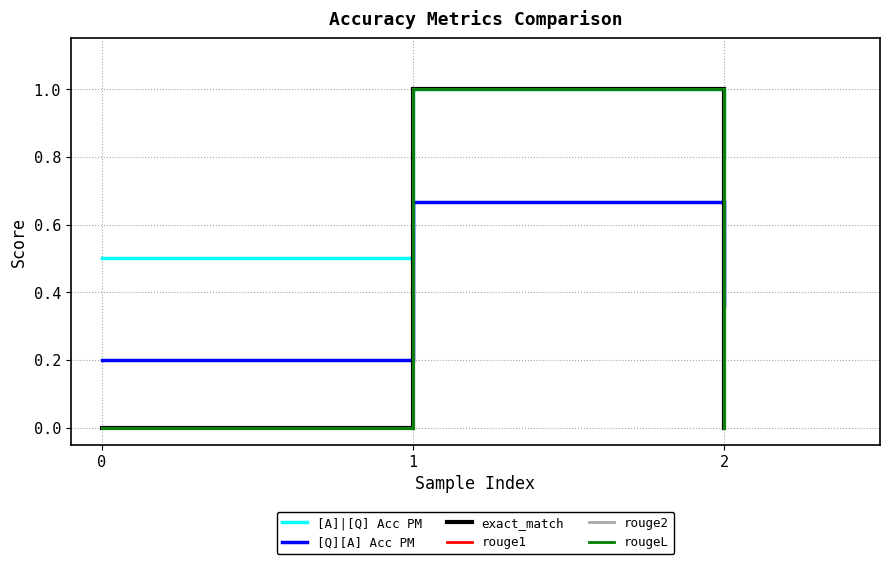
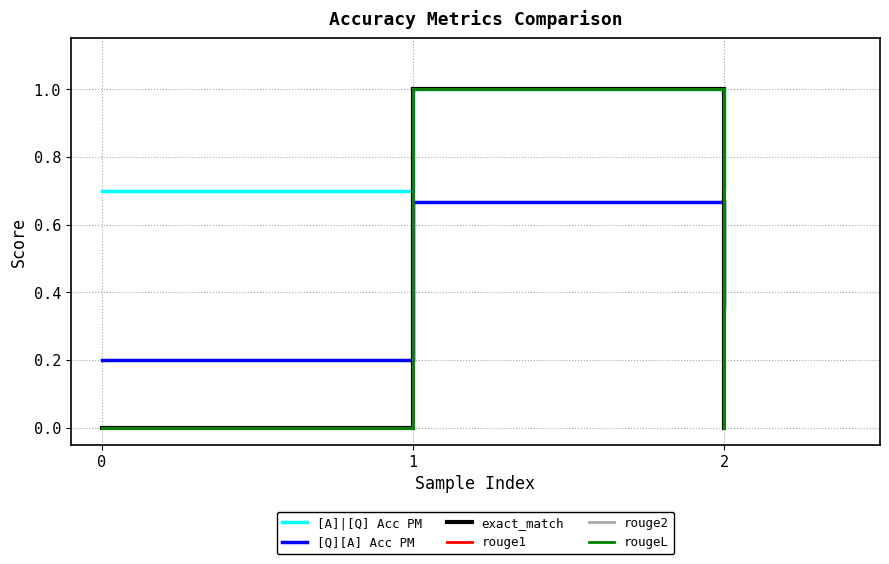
[A]|[Q] Acc PM, 0: 0.5 -> 0.7
[A]|[Q] Acc PM, 2: 0.80 -> 0.71
